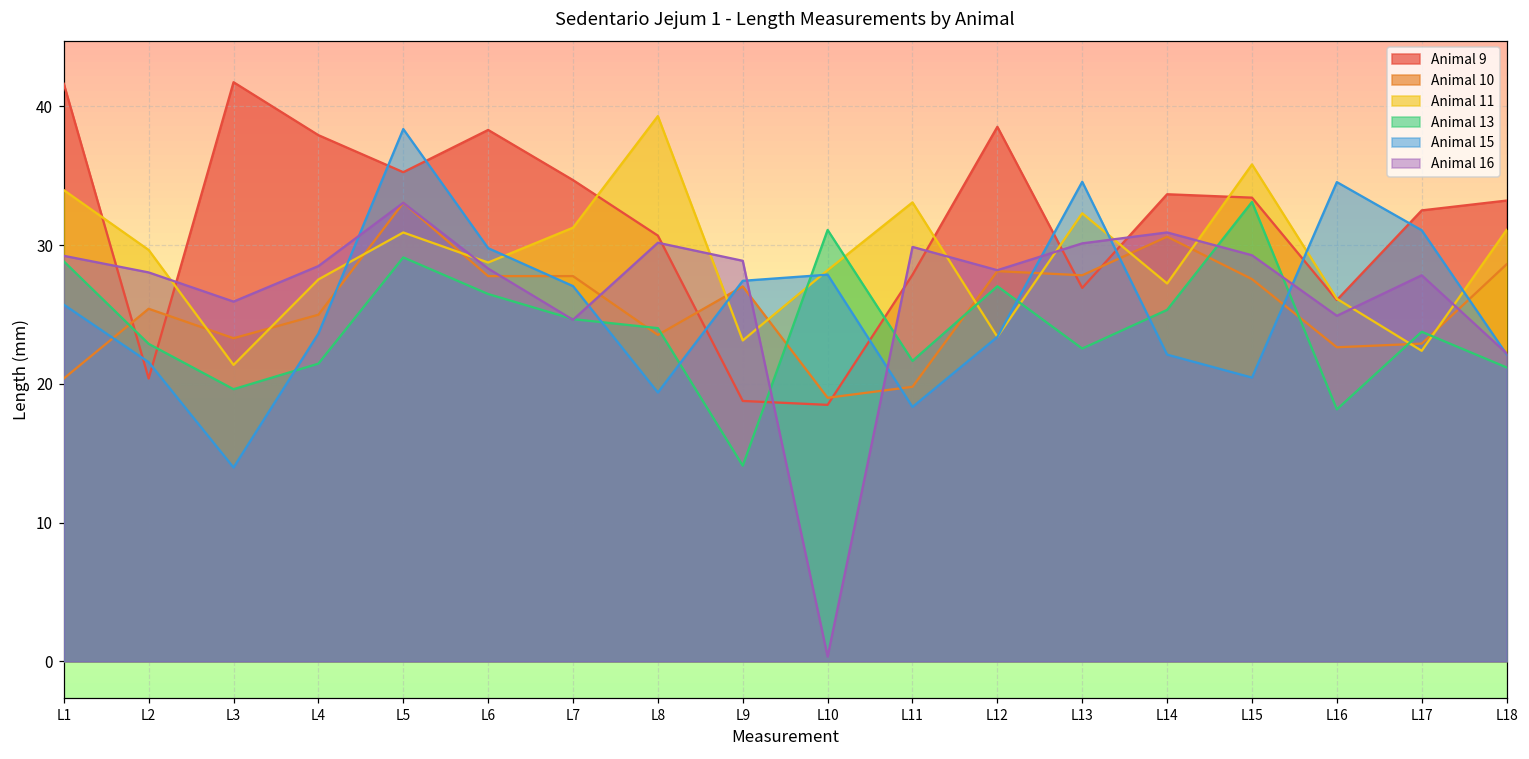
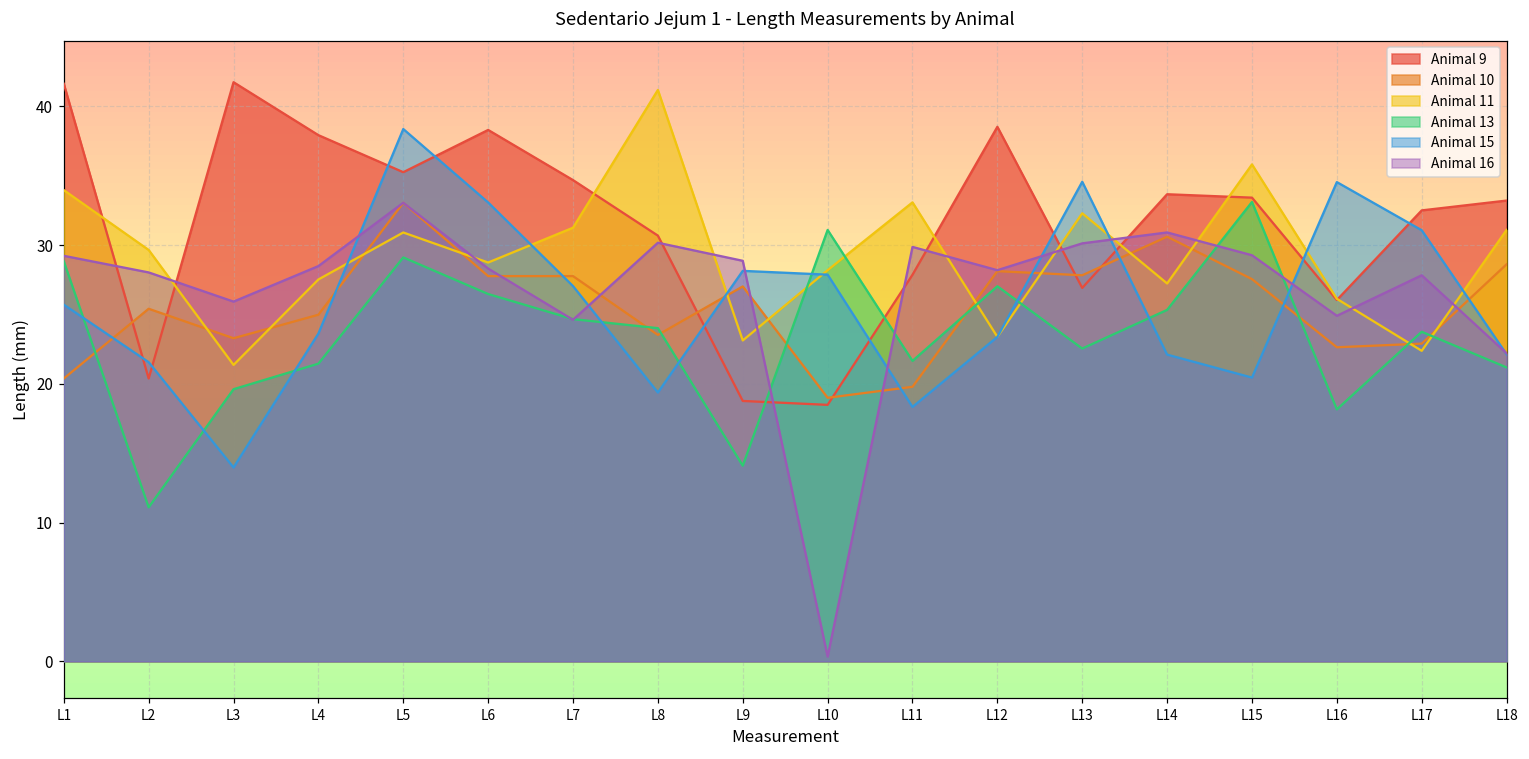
Animal 13, L2: 22.9 -> 11.1
Animal 15, L6: 29.8 -> 33.1
Animal 11, L8: 39.3 -> 41.2
Animal 15, L9: 27.4 -> 28.1
